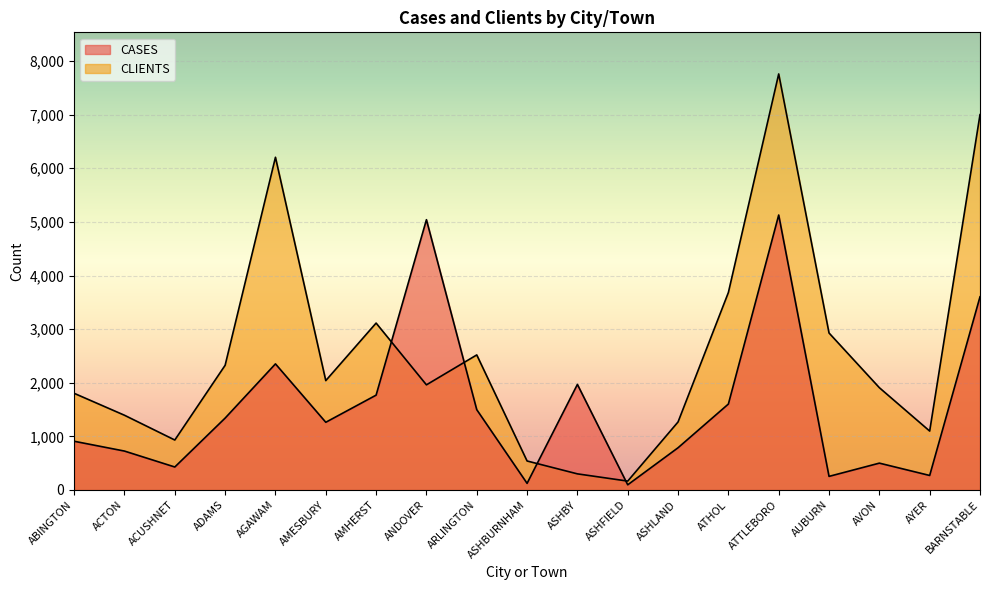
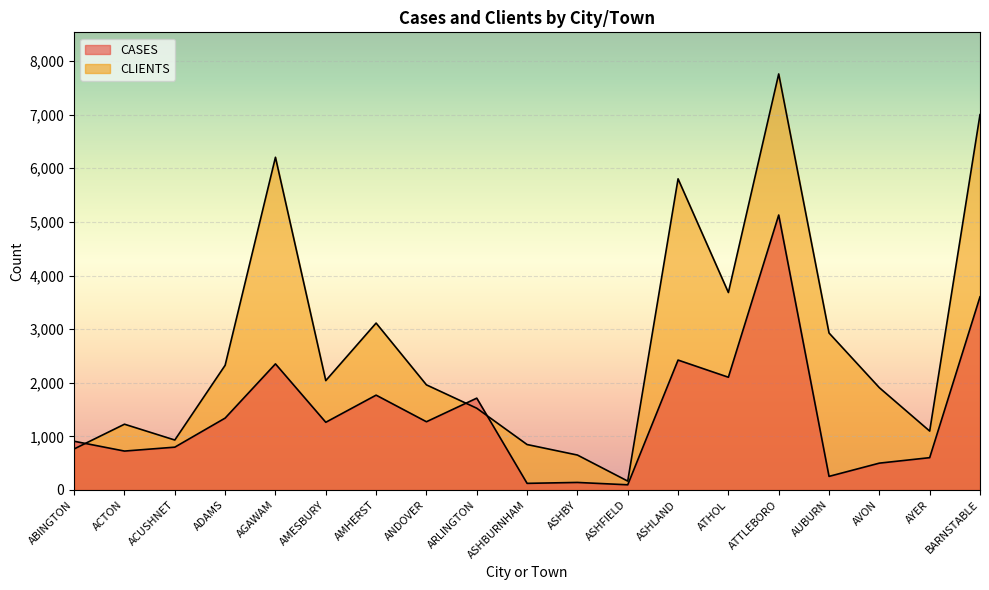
CLIENTS, ABINGTON: 1,800 -> 800
CLIENTS, ACTON: 1,400 -> 1,200
CASES, ACUSHNET: 400 -> 800
CASES, ANDOVER: 5,000 -> 1,300
CASES, ARLINGTON: 1,500 -> 1,700
CLIENTS, ARLINGTON: 2,500 -> 1,500
CLIENTS, ASHBURNHAM: 500 -> 800
CASES, ASHBY: 2,000 -> 100
CLIENTS, ASHBY: 300 -> 700
CASES, ASHLAND: 800 -> 2,400
CLIENTS, ASHLAND: 1,300 -> 5,800
CASES, ATHOL: 1,600 -> 2,100
CASES, AYER: 300 -> 600
